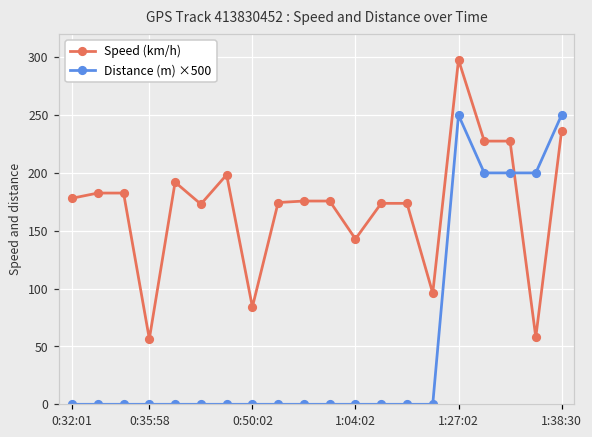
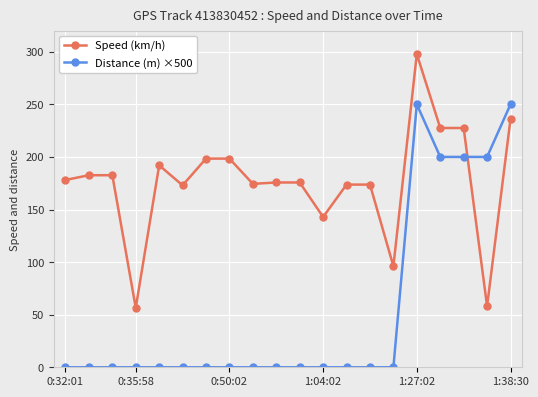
Speed (km/h), 0:50:02: 84 -> 198
